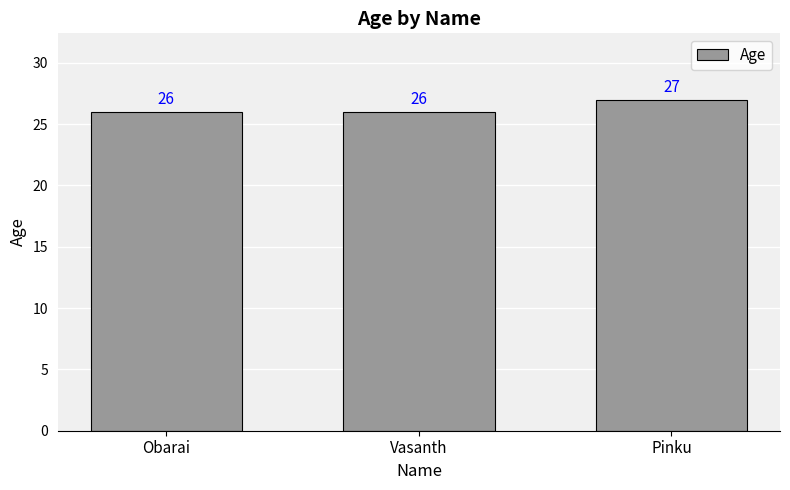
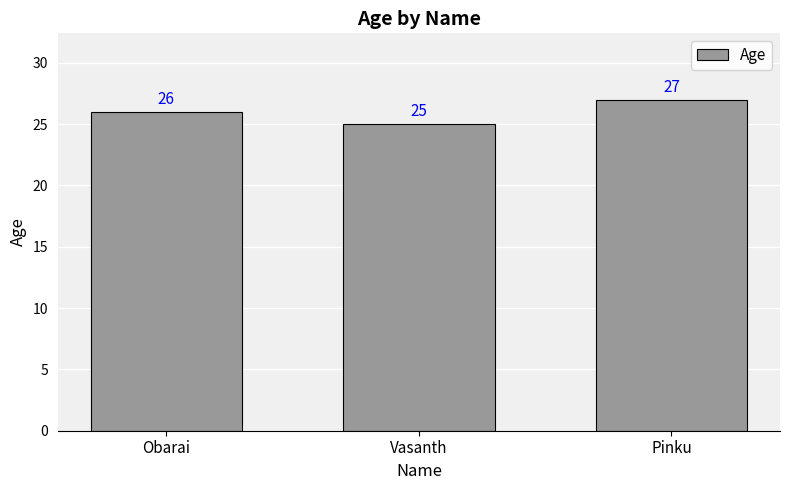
Vasanth: 26 -> 25
